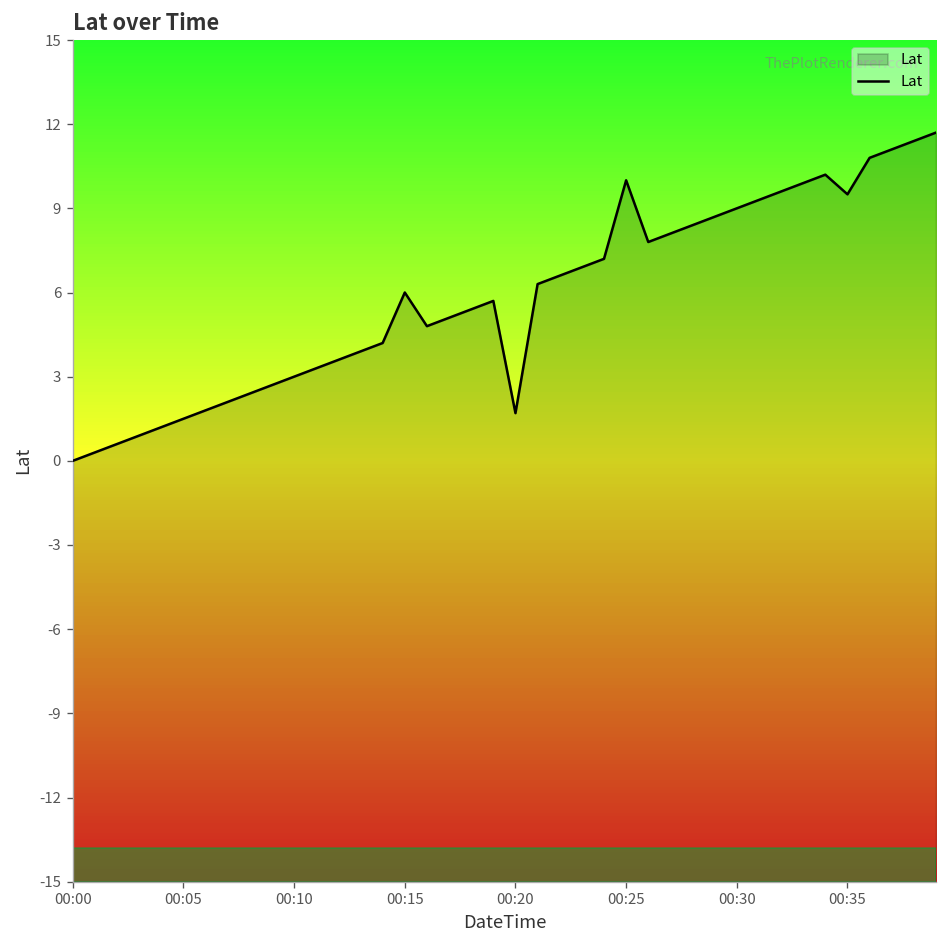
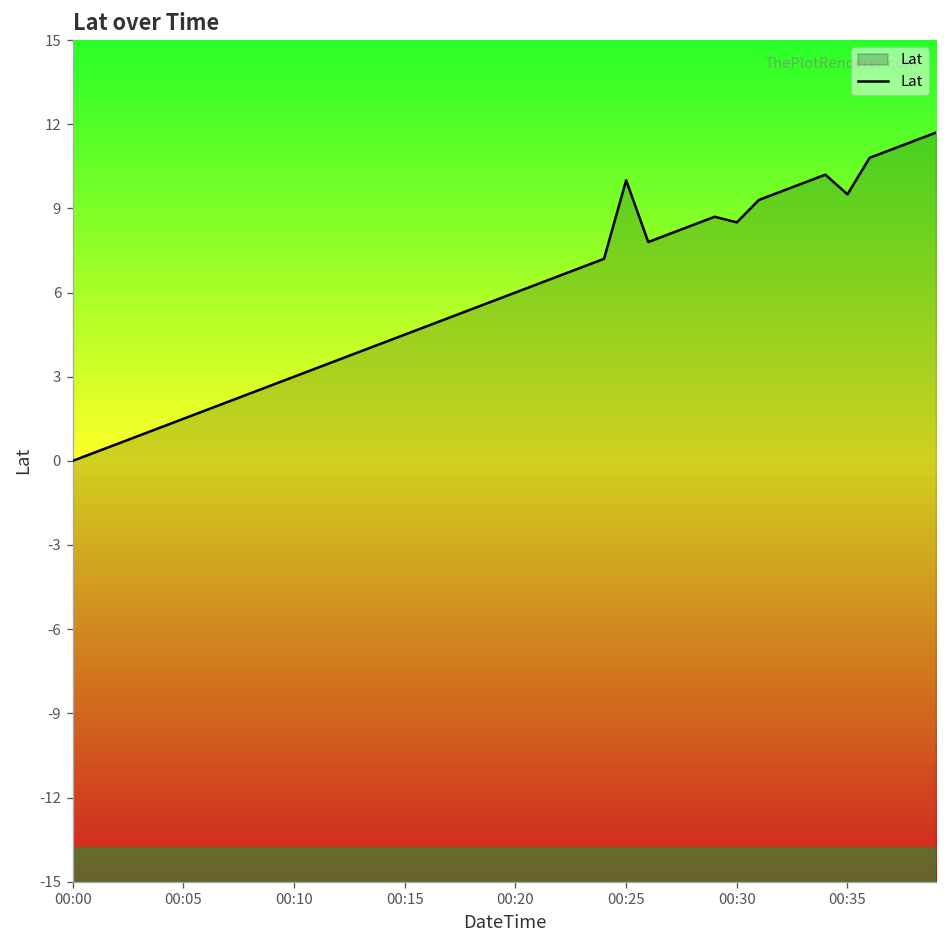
00:15: 6.0 -> 4.5
00:20: 1.7 -> 6.0
00:30: 9.0 -> 8.5
